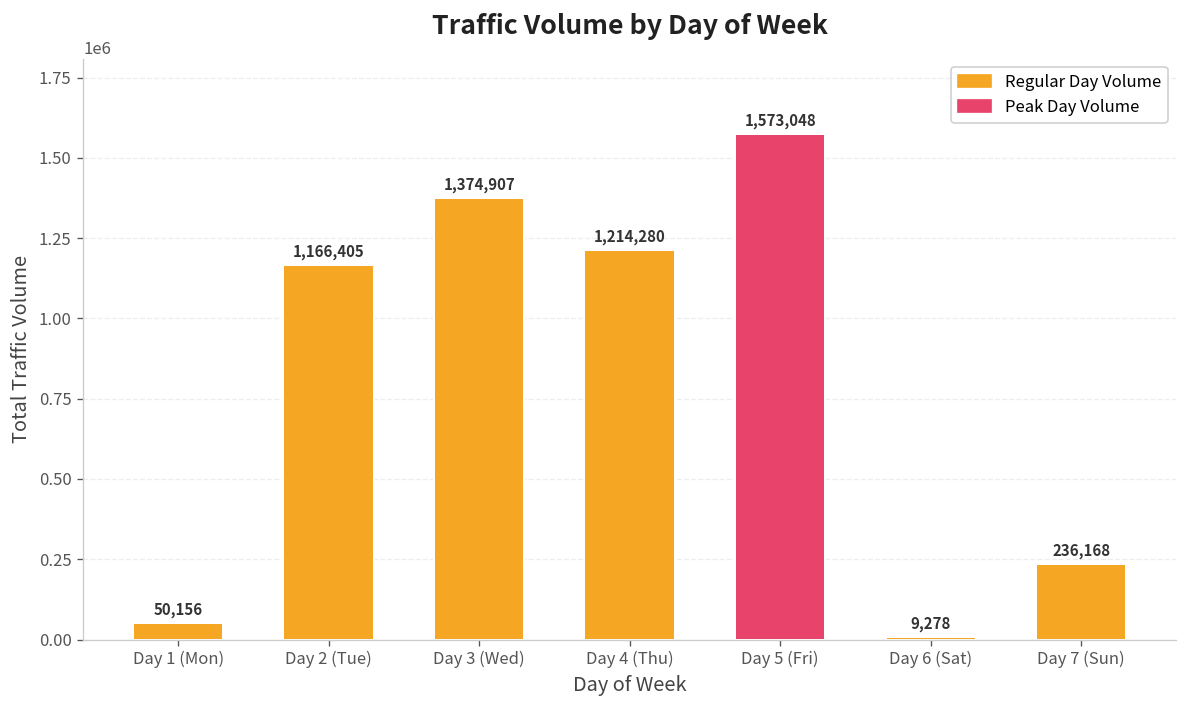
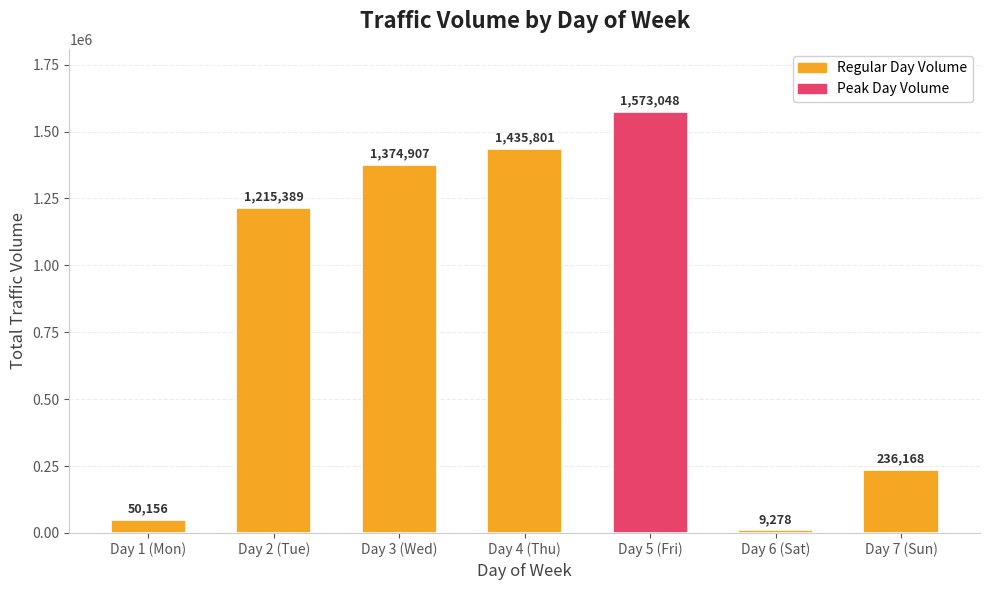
Day 2 (Tue): 1,166,405 -> 1,215,389
Day 4 (Thu): 1,214,280 -> 1,435,801
